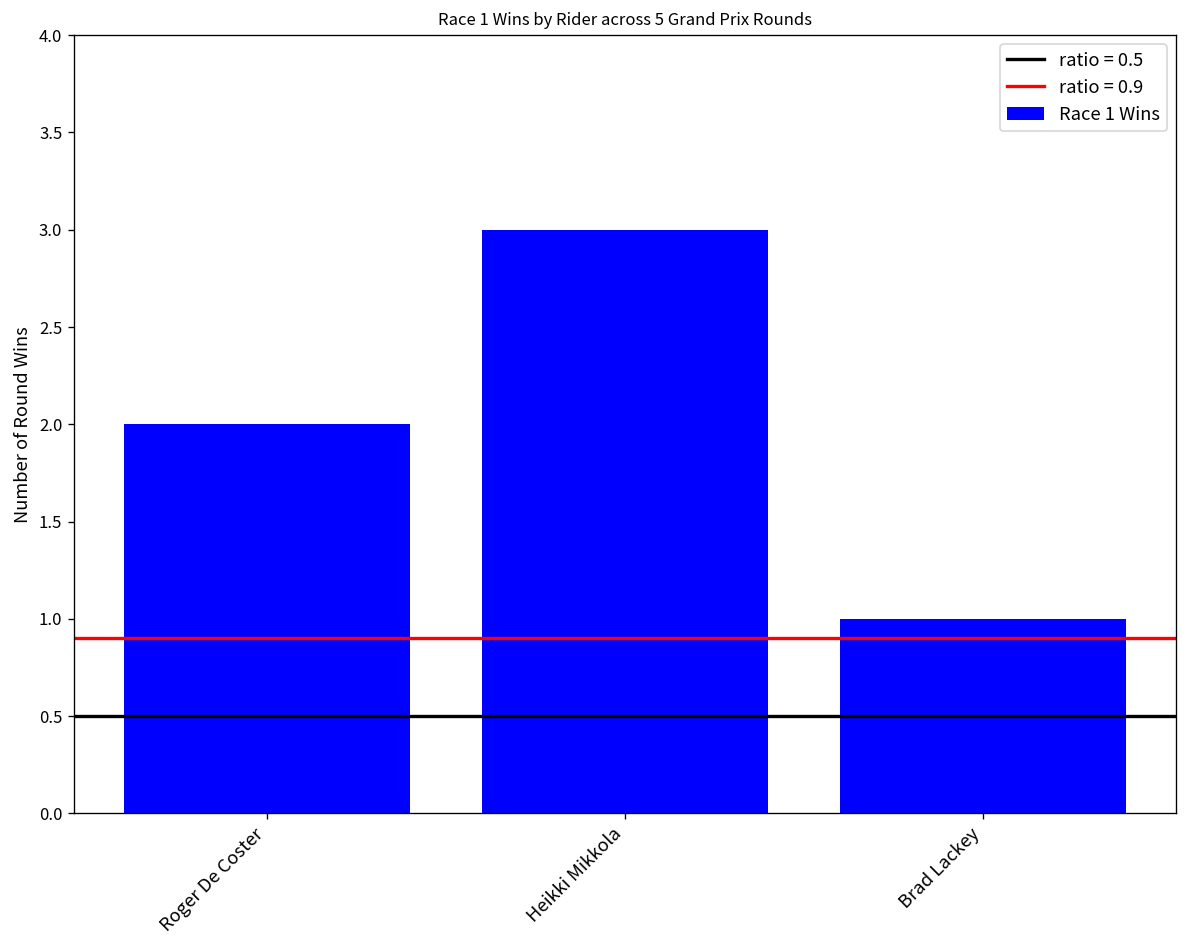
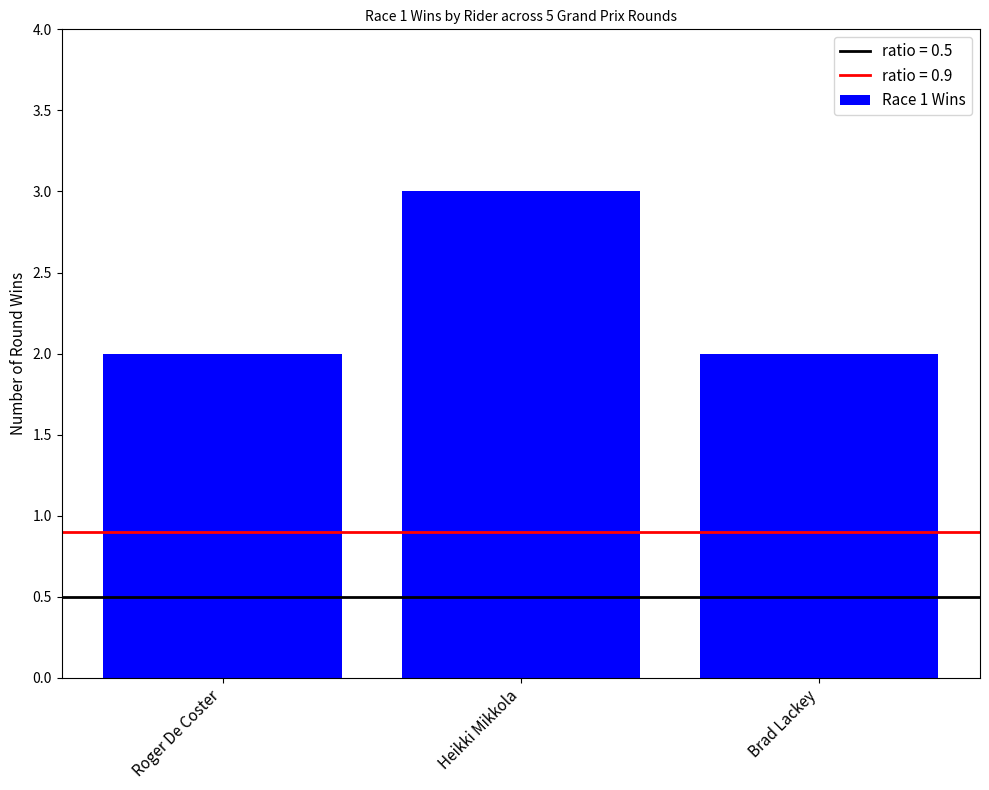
Brad Lackey: 1 -> 2
